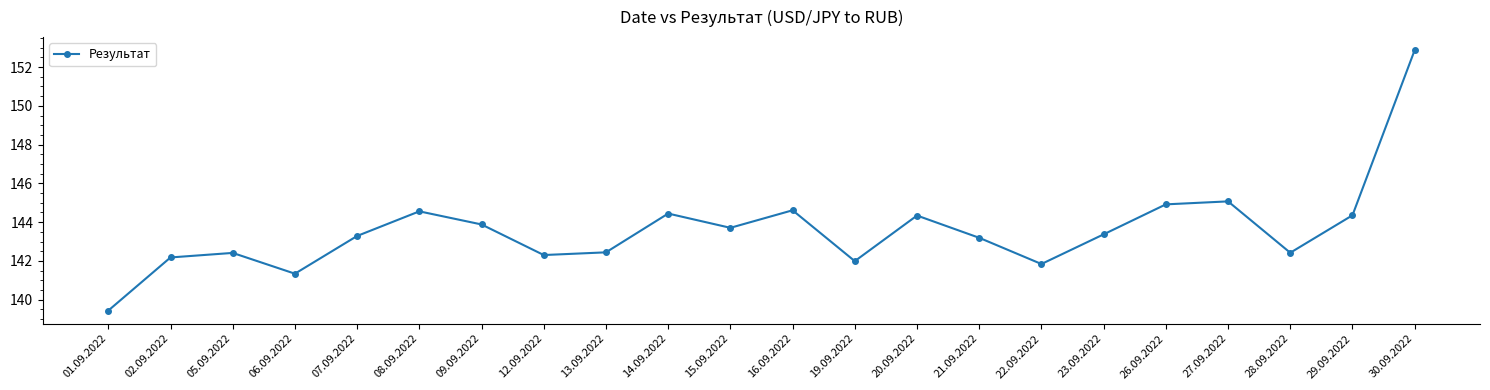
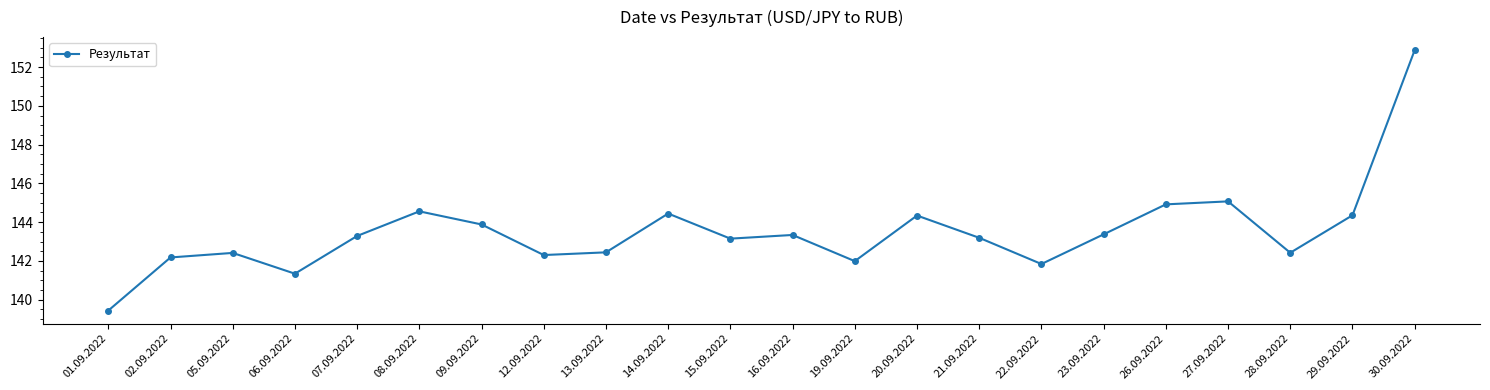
15.09.2022: 143.7 -> 143.1
16.09.2022: 144.6 -> 143.3
